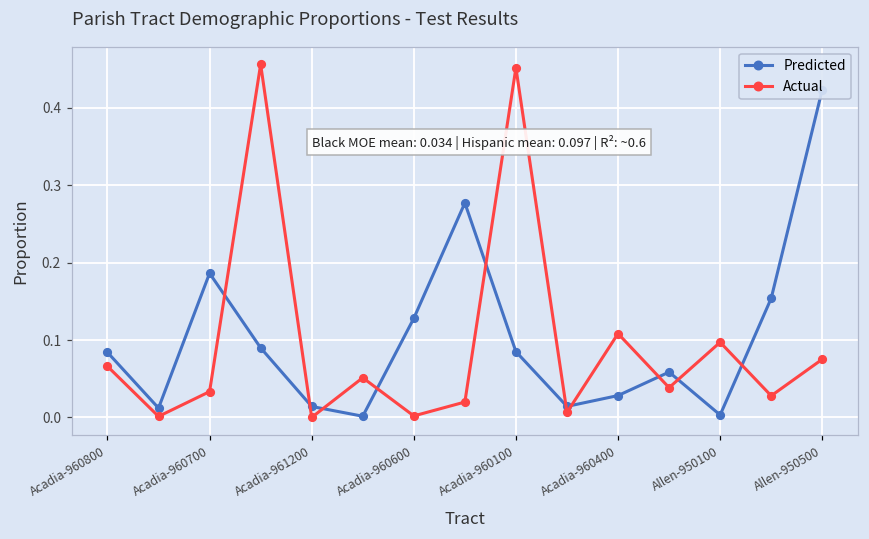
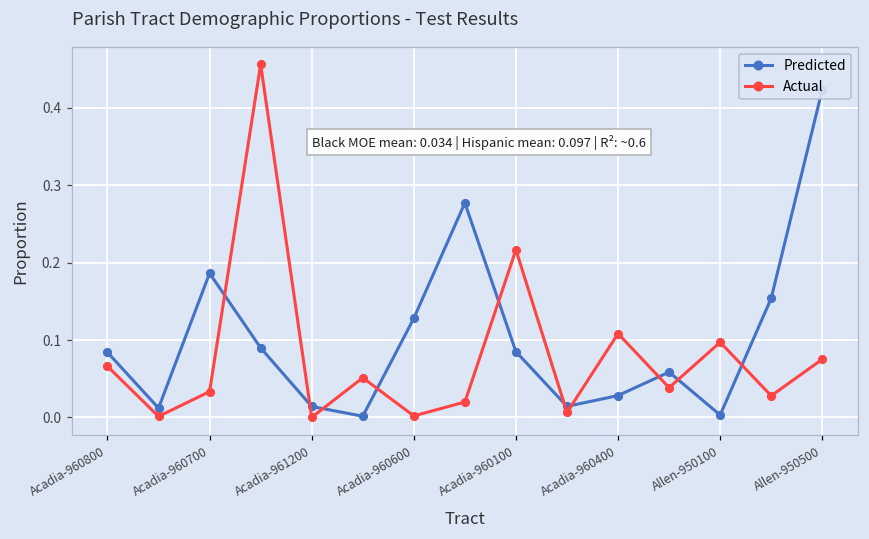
Actual, Acadia-960100: 0.45 -> 0.22
